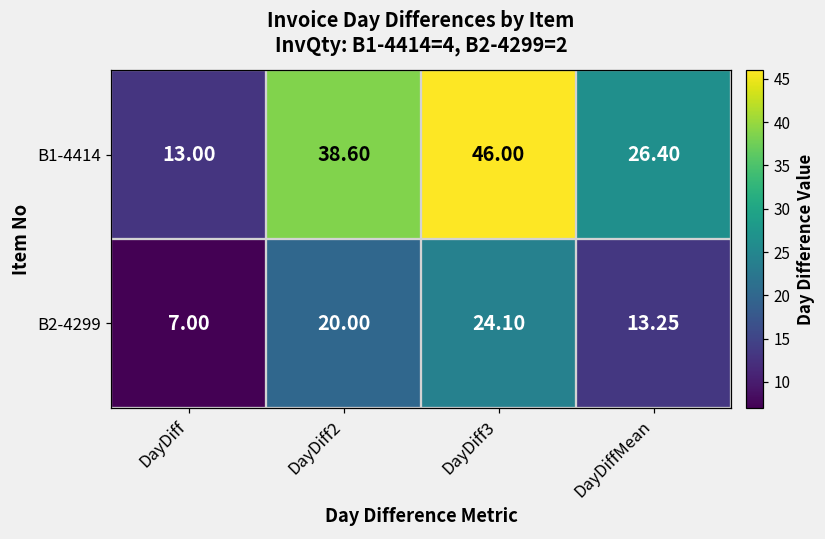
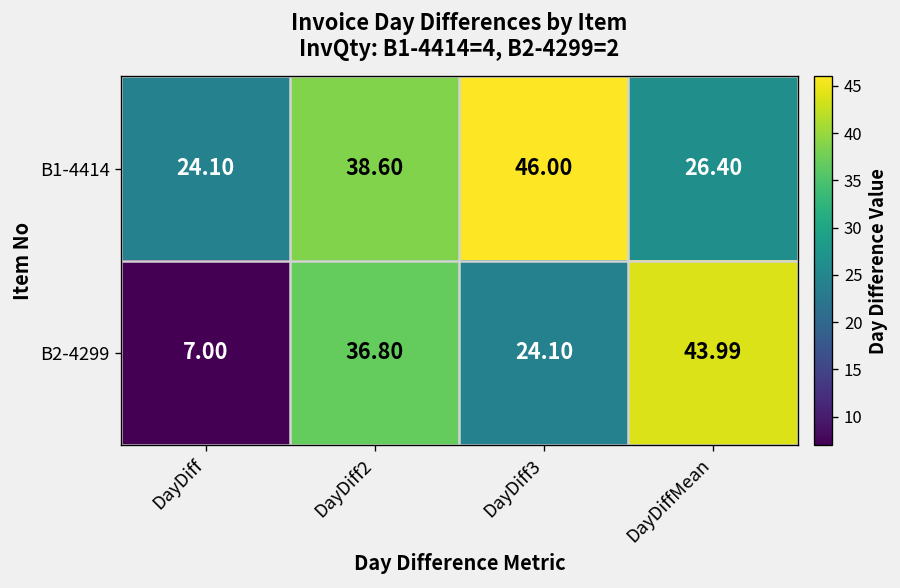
B1-4414, DayDiff: 13.00 -> 24.10
B2-4299, DayDiff2: 20.00 -> 36.80
B2-4299, DayDiffMean: 13.25 -> 43.99
